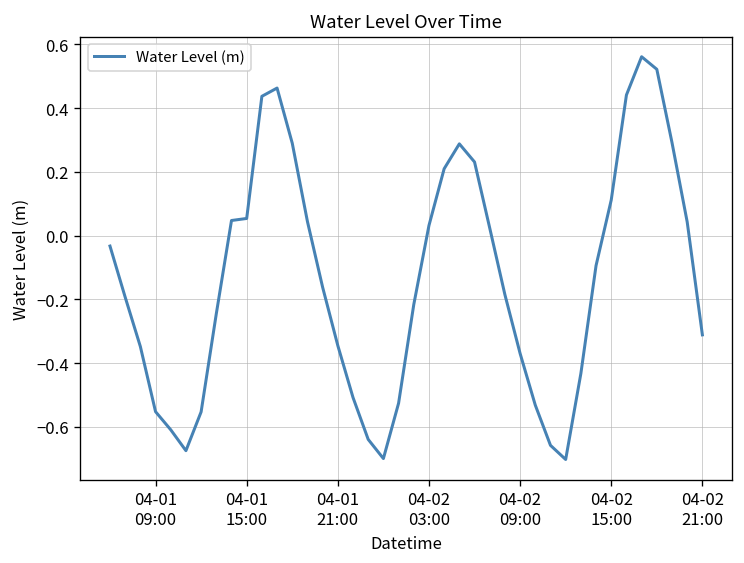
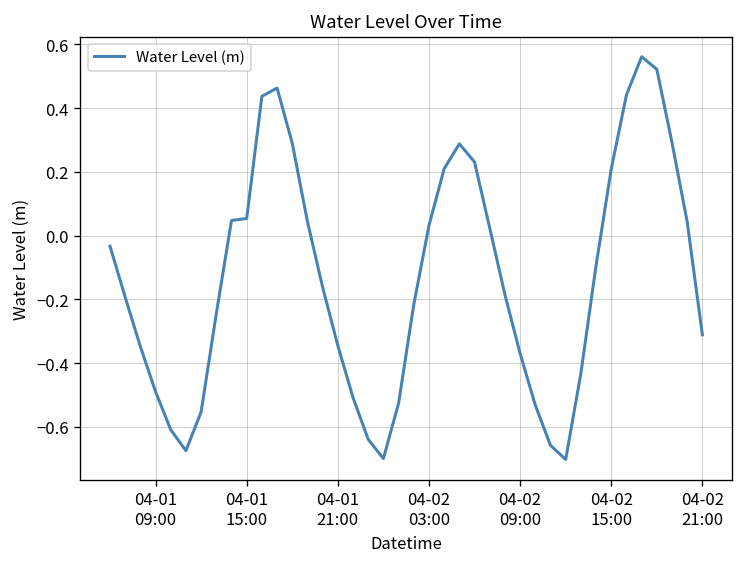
04-01 09:00: -0.55 -> -0.49
04-02 15:00: 0.11 -> 0.21
